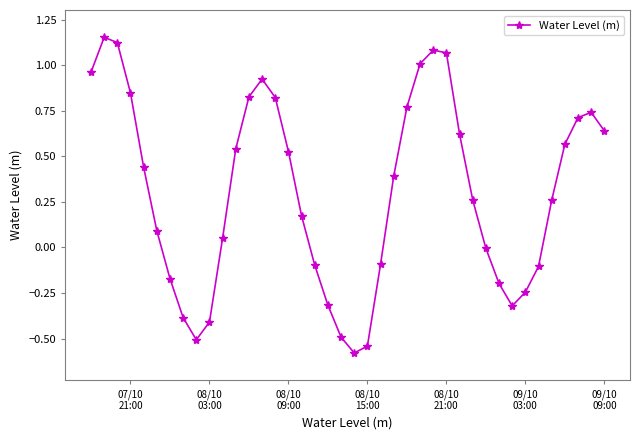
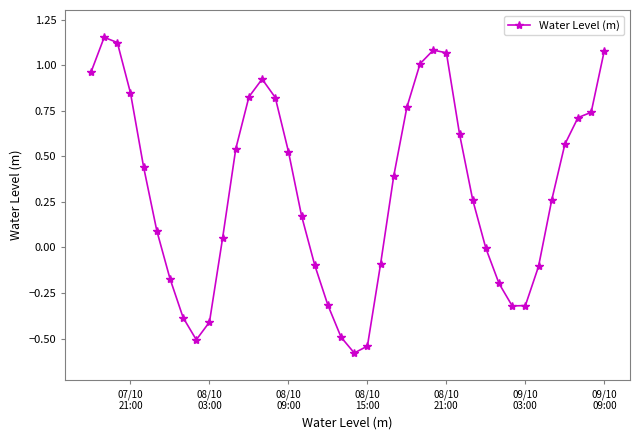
09/10 03:00: -0.25 -> -0.32
09/10 09:00: 0.64 -> 1.08
